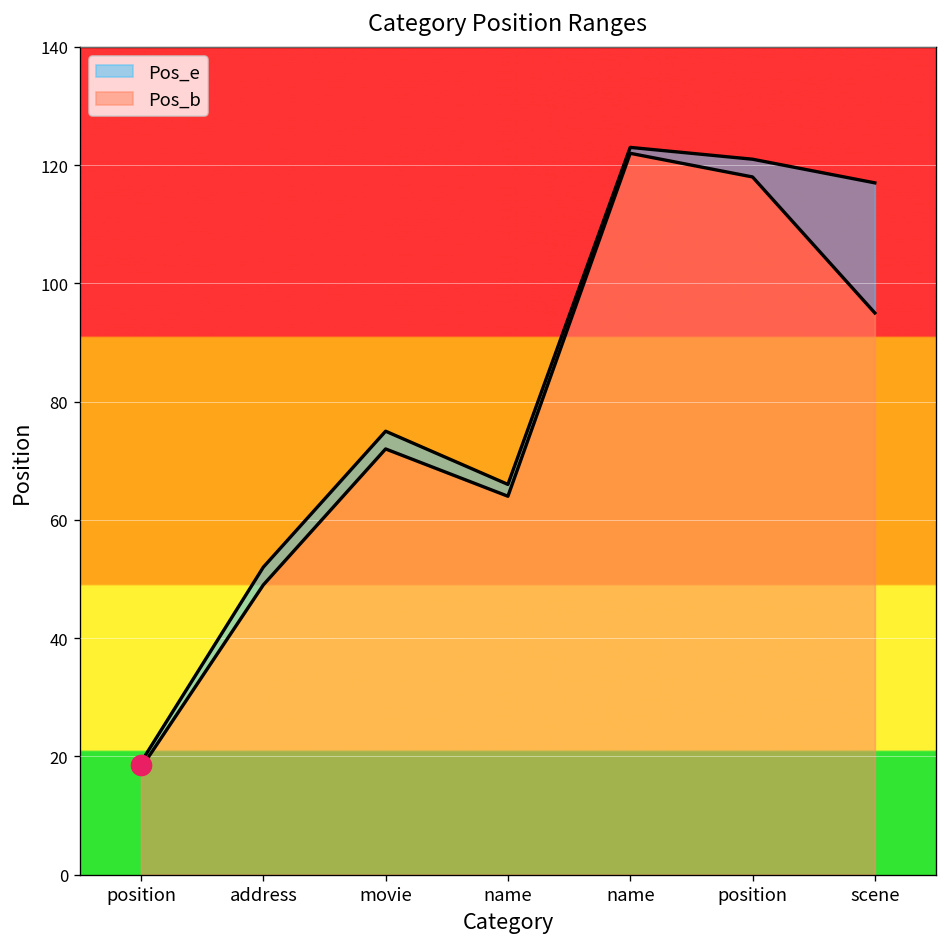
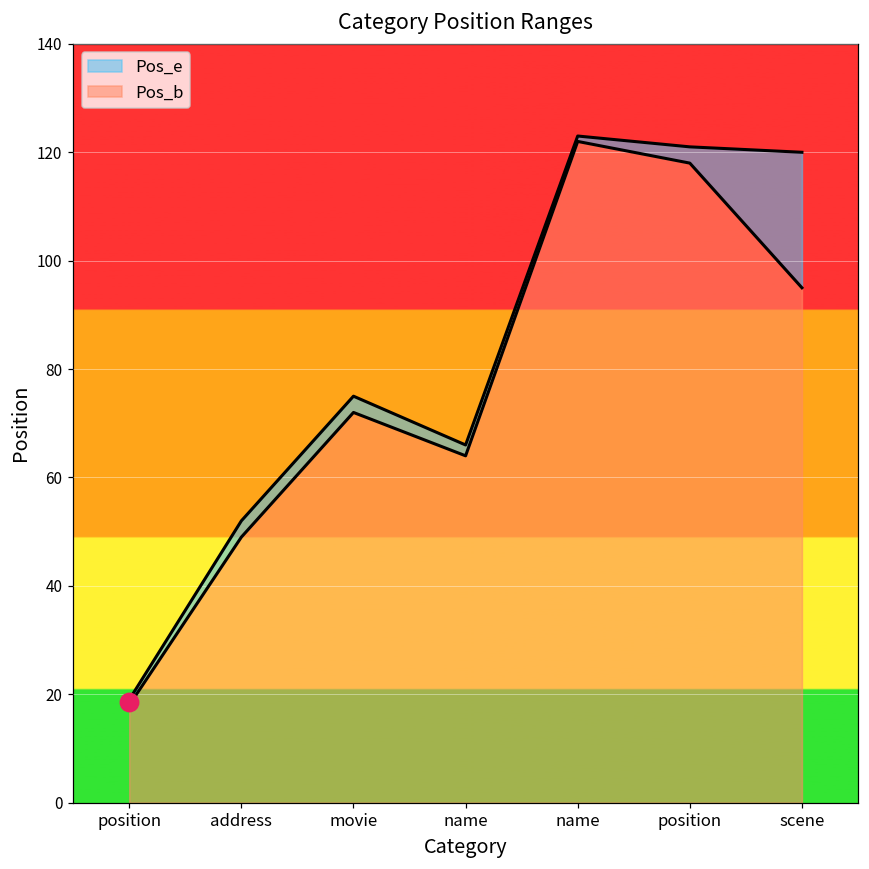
Pos_e, scene: 117 -> 120
